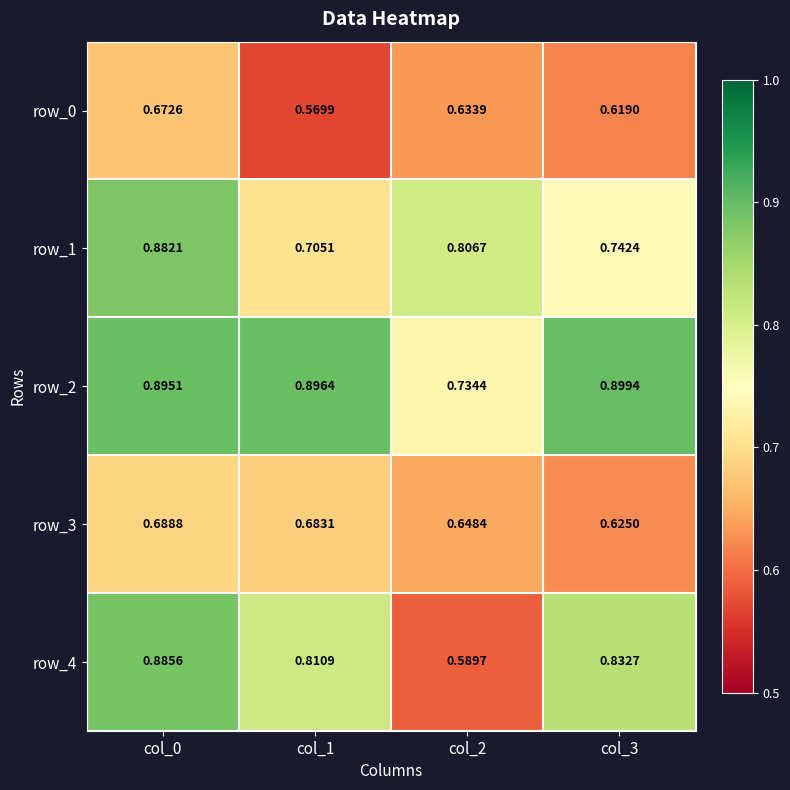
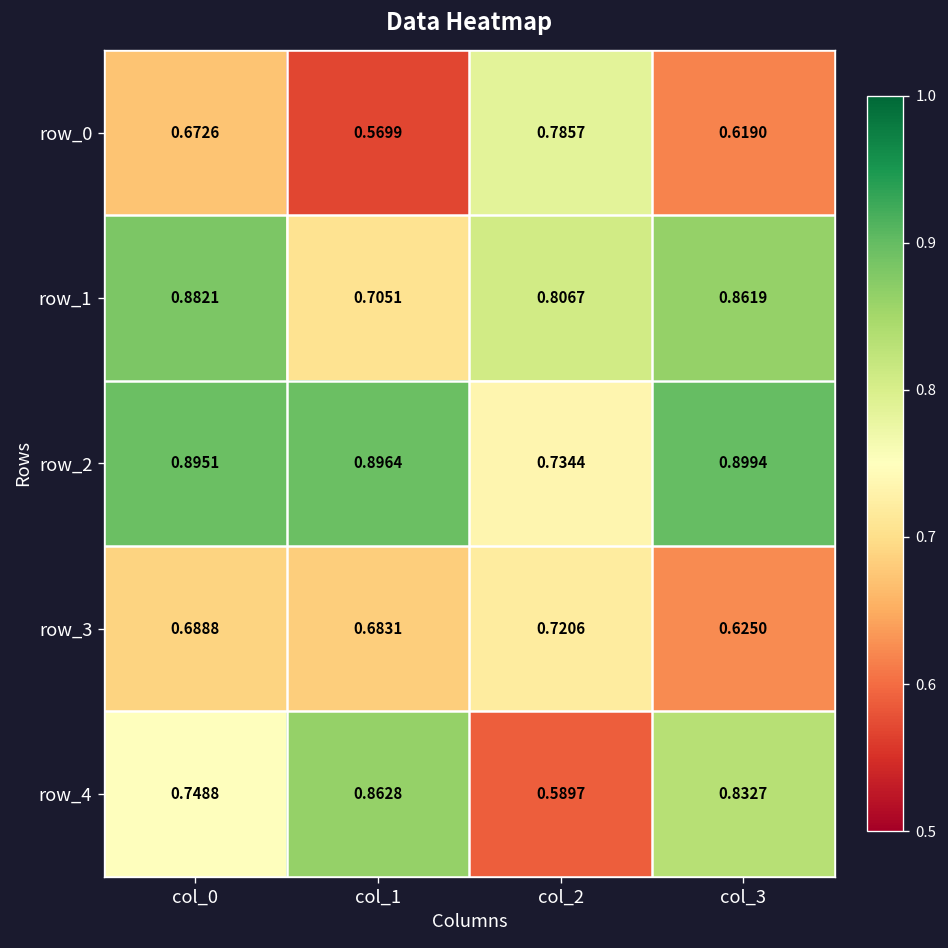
row_0, col_2: 0.6339 -> 0.7857
row_1, col_3: 0.7424 -> 0.8619
row_3, col_2: 0.6484 -> 0.7206
row_4, col_0: 0.8856 -> 0.7488
row_4, col_1: 0.8109 -> 0.8628
